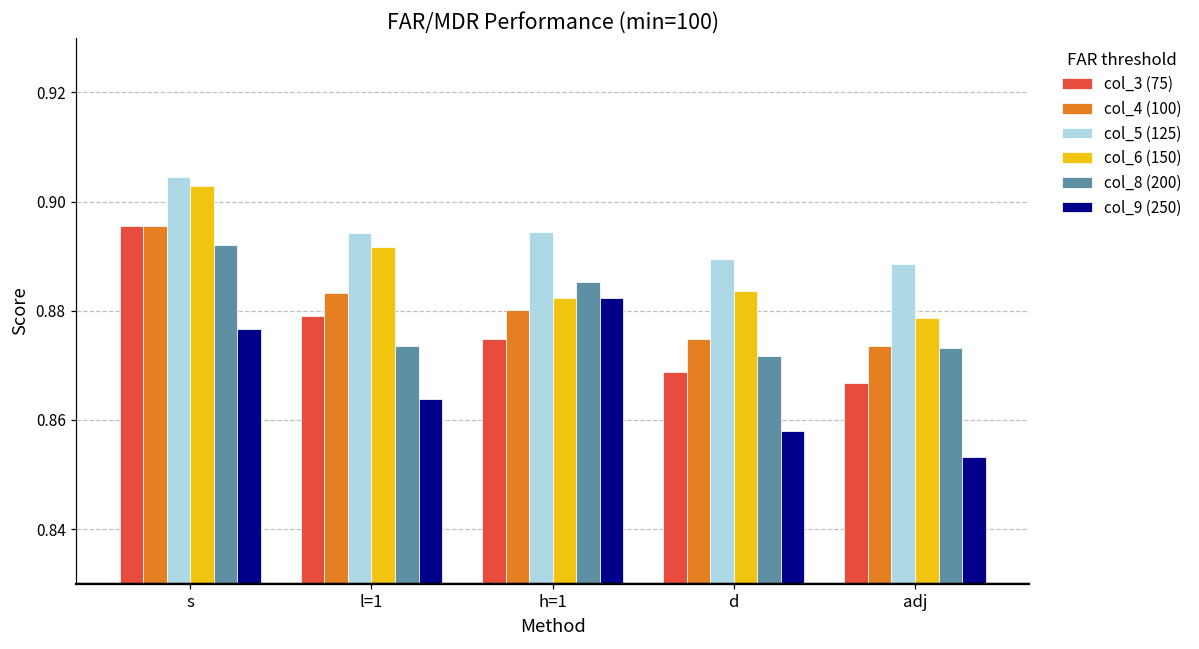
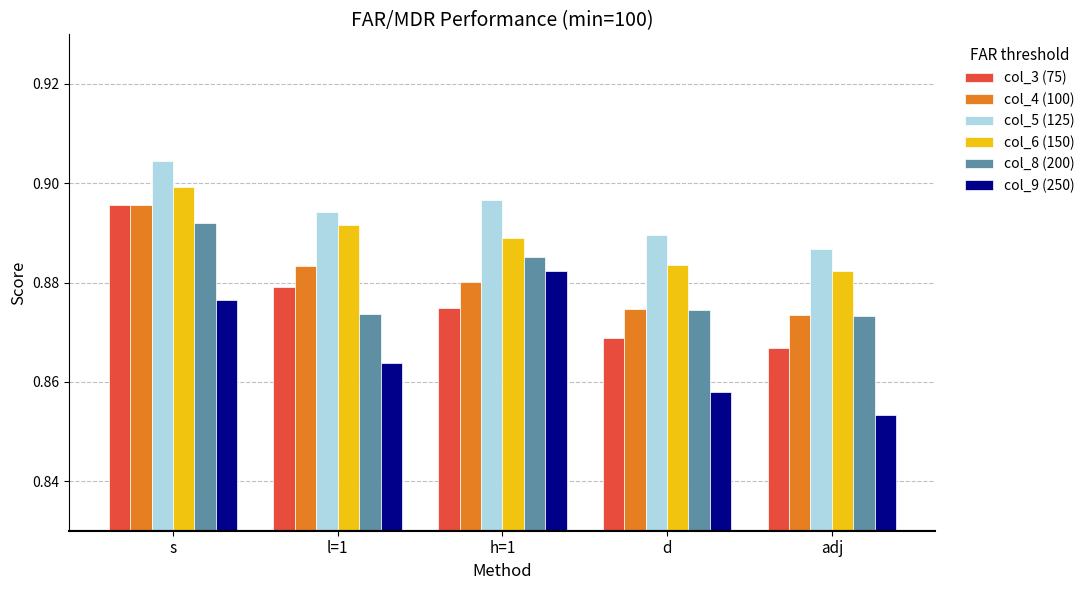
col_6 (150), s: 0.903 -> 0.899
col_5 (125), h=1: 0.894 -> 0.897
col_6 (150), h=1: 0.882 -> 0.889
col_8 (200), d: 0.872 -> 0.874
col_5 (125), adj: 0.888 -> 0.887
col_6 (150), adj: 0.879 -> 0.882
